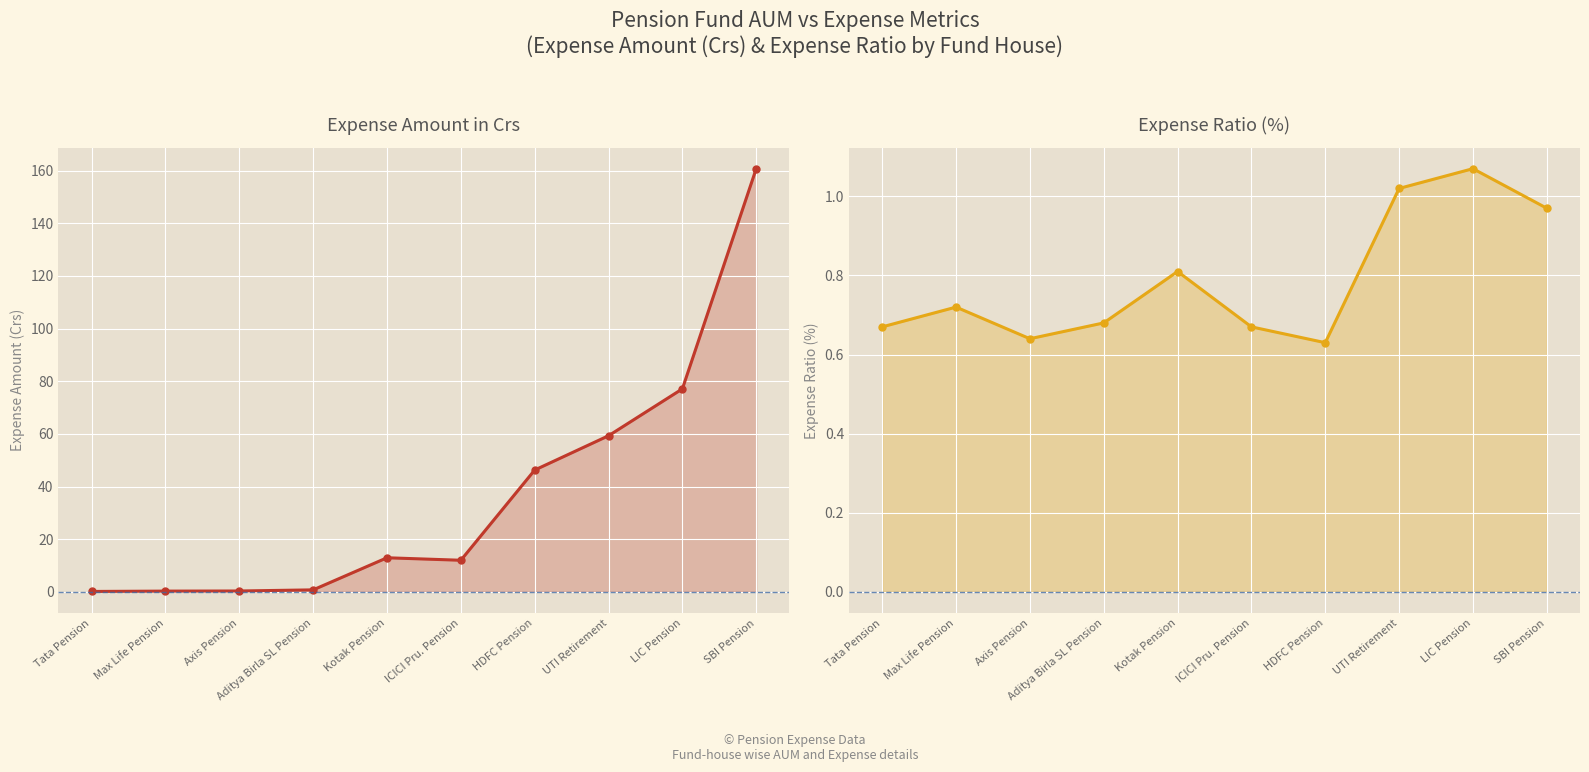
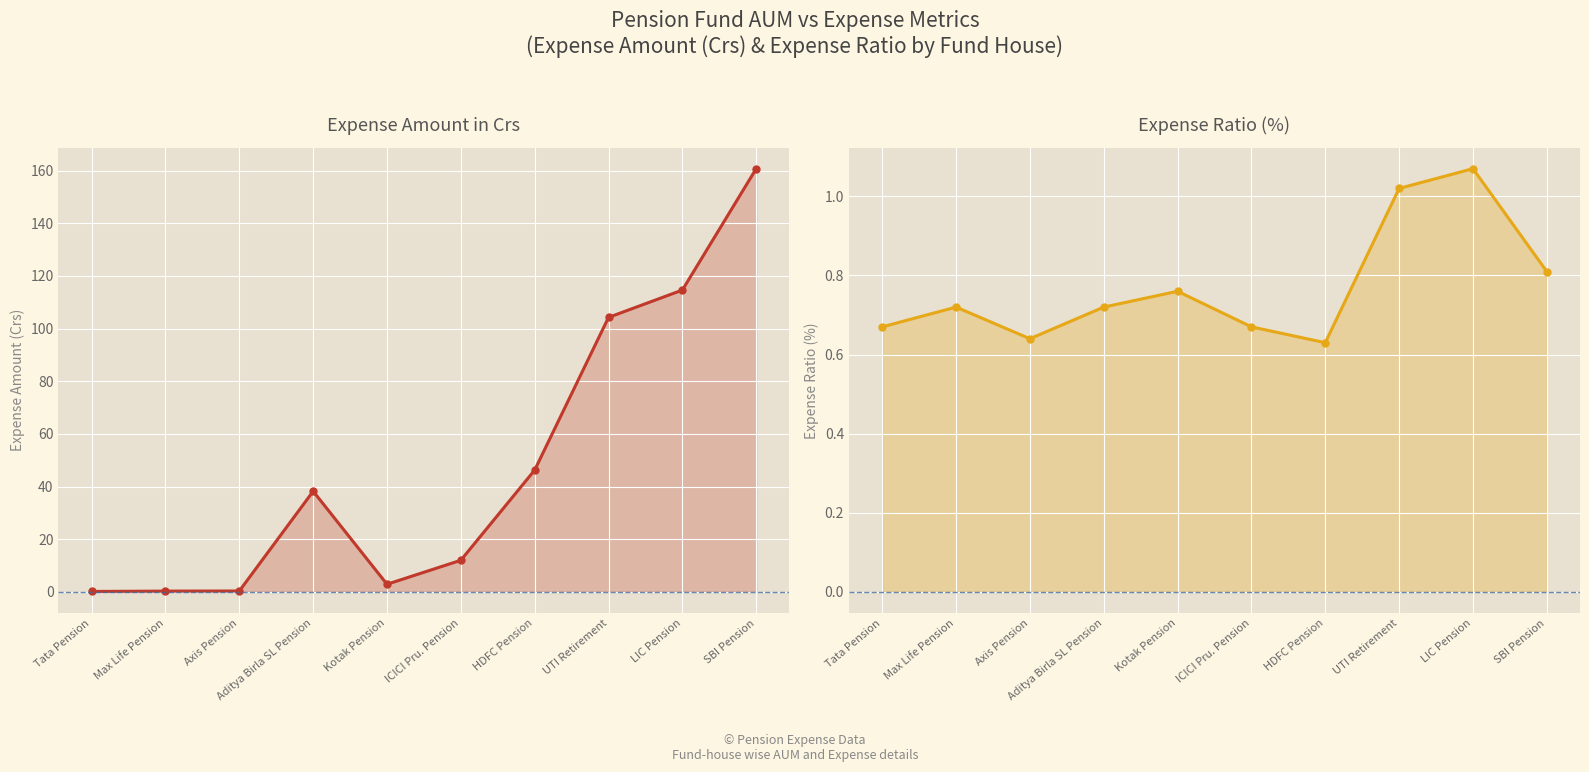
Expense Amount in Crs, Aditya Birla SL Pension: 1 -> 38
Expense Amount in Crs, Kotak Pension: 13 -> 3
Expense Amount in Crs, UTI Retirement: 59 -> 104
Expense Amount in Crs, LIC Pension: 77 -> 115
Expense Ratio (%), Aditya Birla SL Pension: 0.68 -> 0.72
Expense Ratio (%), Kotak Pension: 0.81 -> 0.76
Expense Ratio (%), SBI Pension: 0.97 -> 0.81
